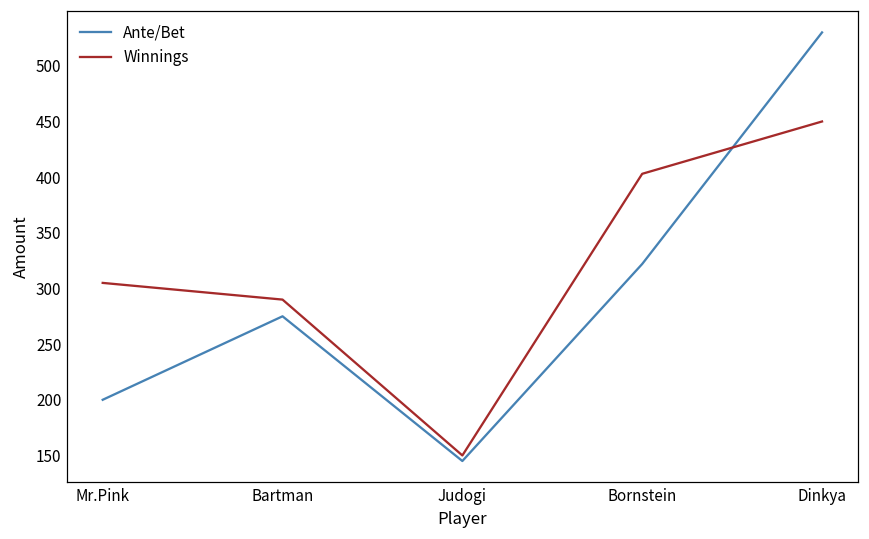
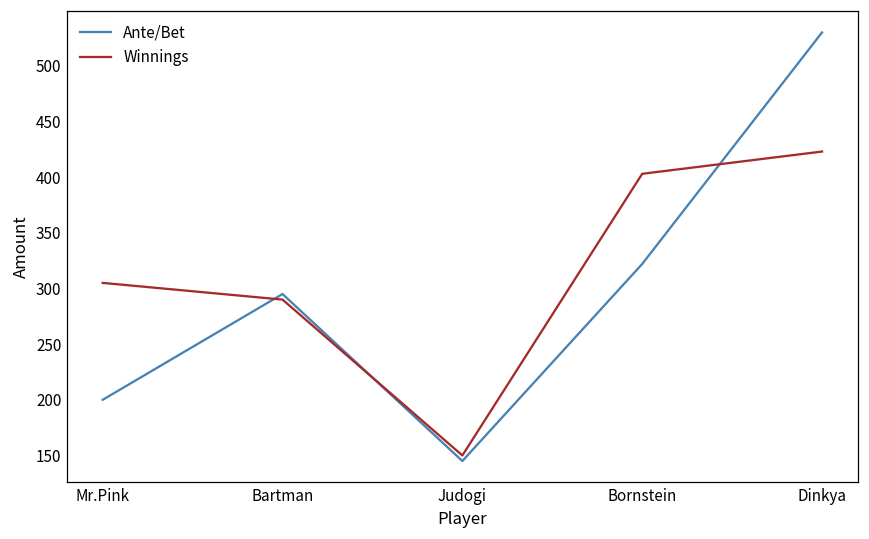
Ante/Bet, Bartman: 275 -> 295
Winnings, Dinkya: 450 -> 423
